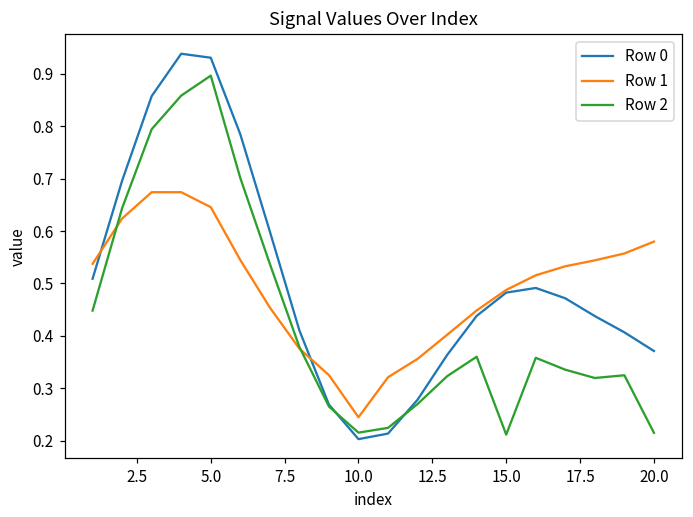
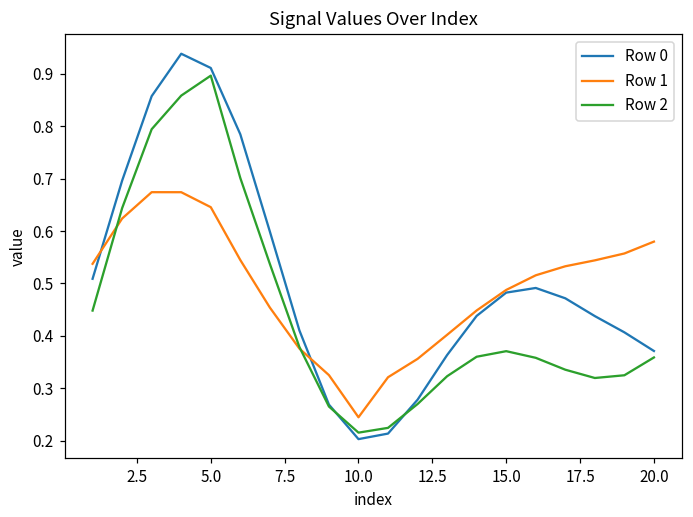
Row 0, 5.0: 0.93 -> 0.91
Row 2, 15.0: 0.21 -> 0.37
Row 2, 20.0: 0.21 -> 0.36
